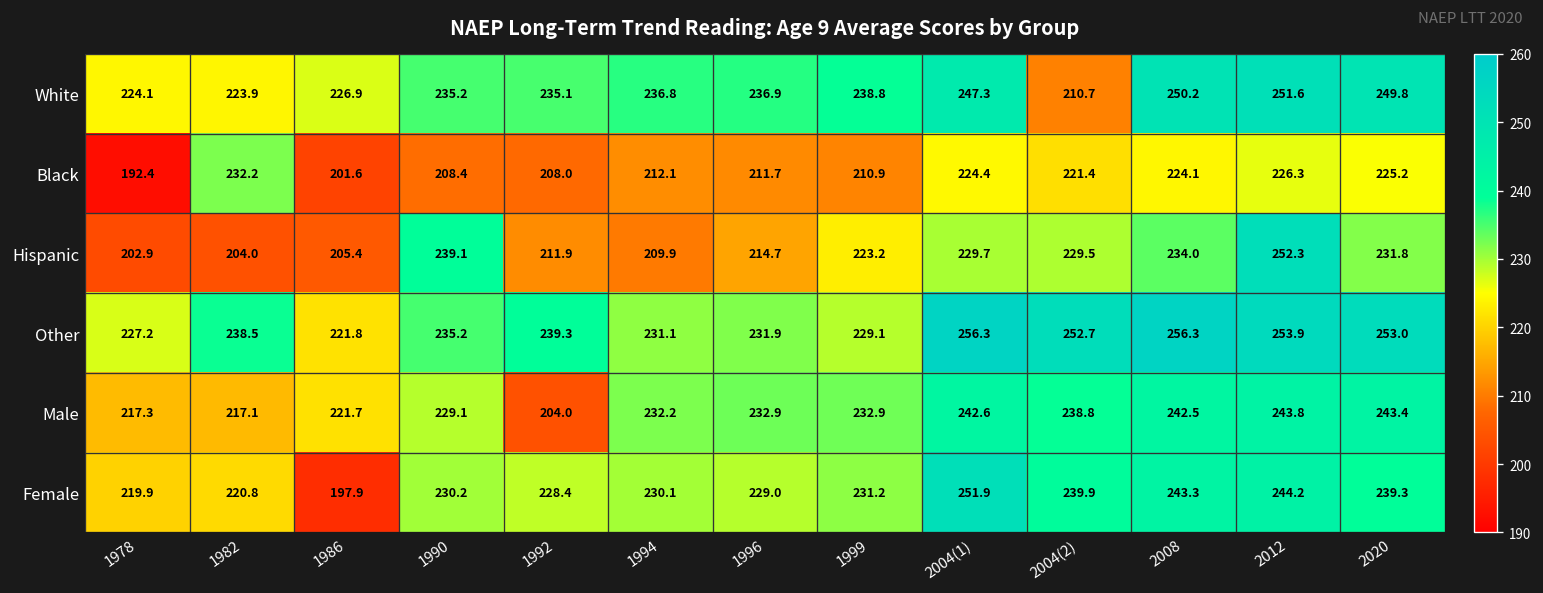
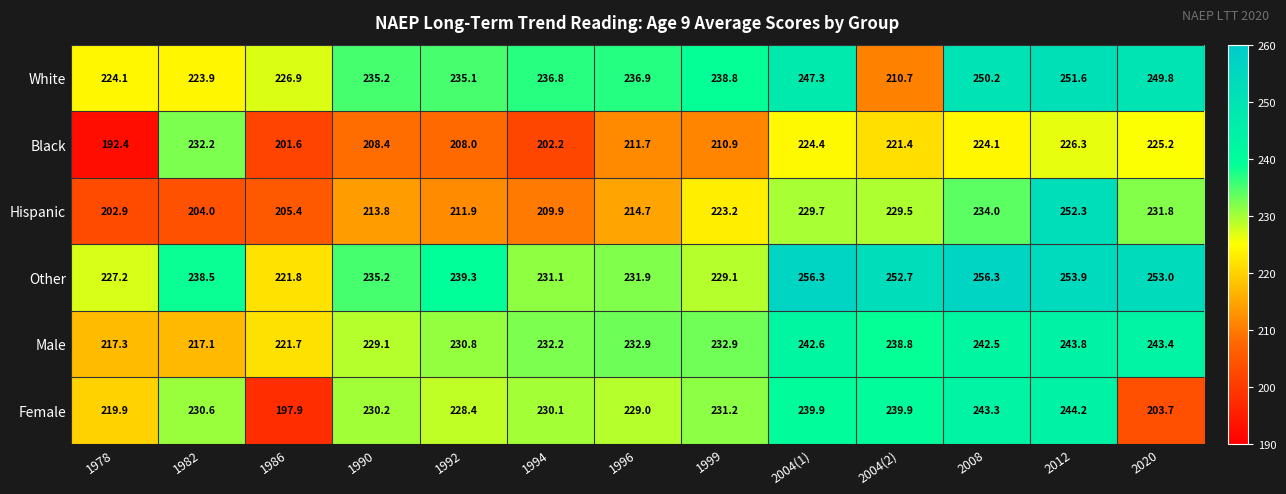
Black, 1994: 212.1 -> 202.2
Hispanic, 1990: 239.1 -> 213.8
Male, 1992: 204.0 -> 230.8
Female, 1982: 220.8 -> 230.6
Female, 2004(1): 251.9 -> 239.9
Female, 2020: 239.3 -> 203.7
